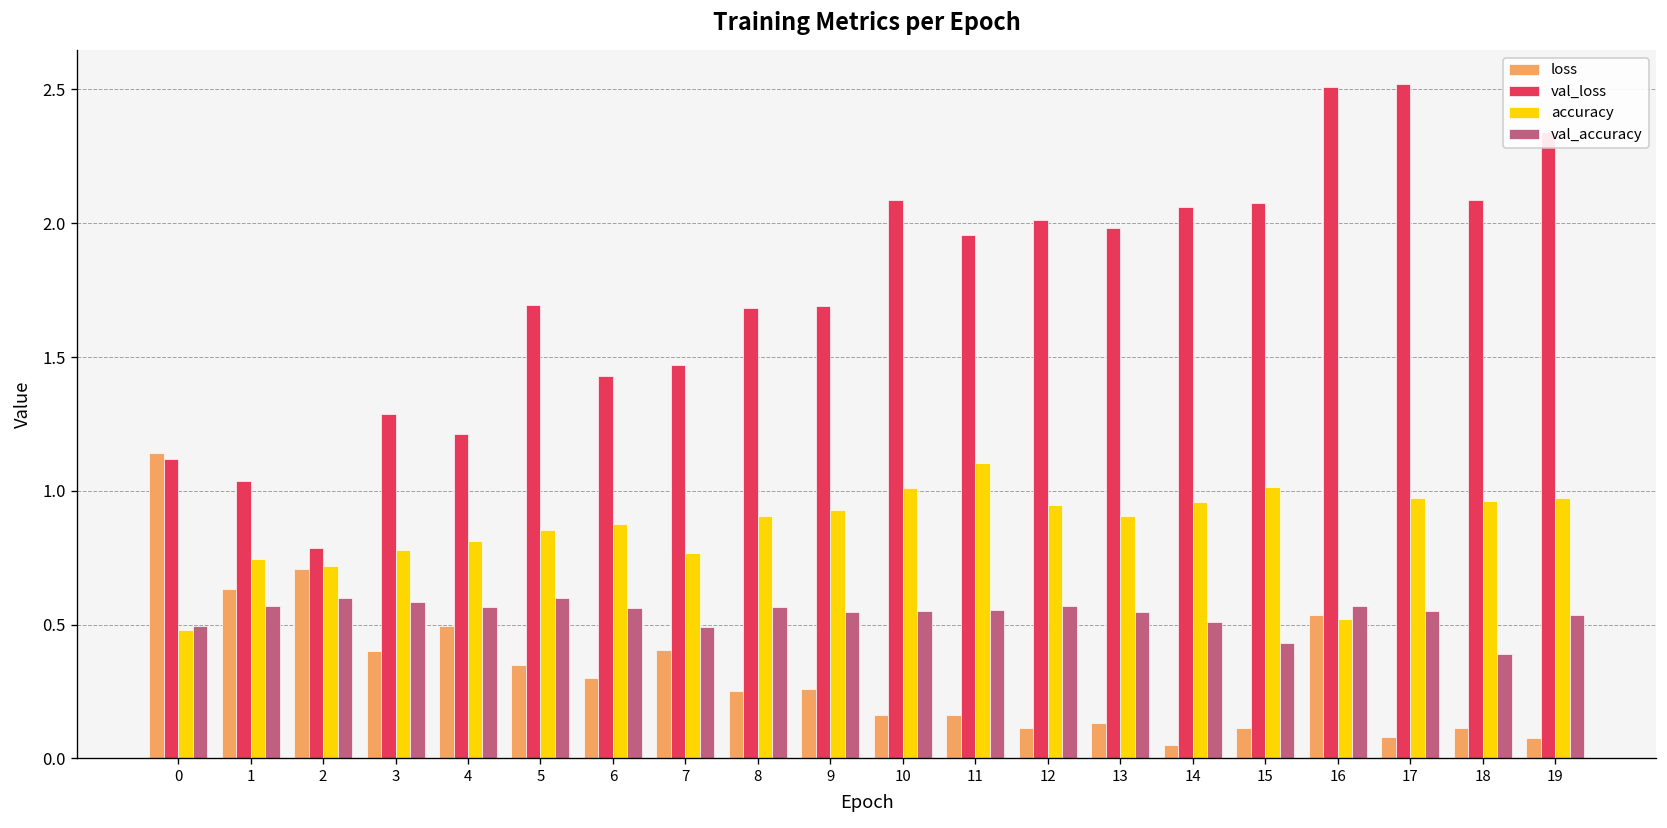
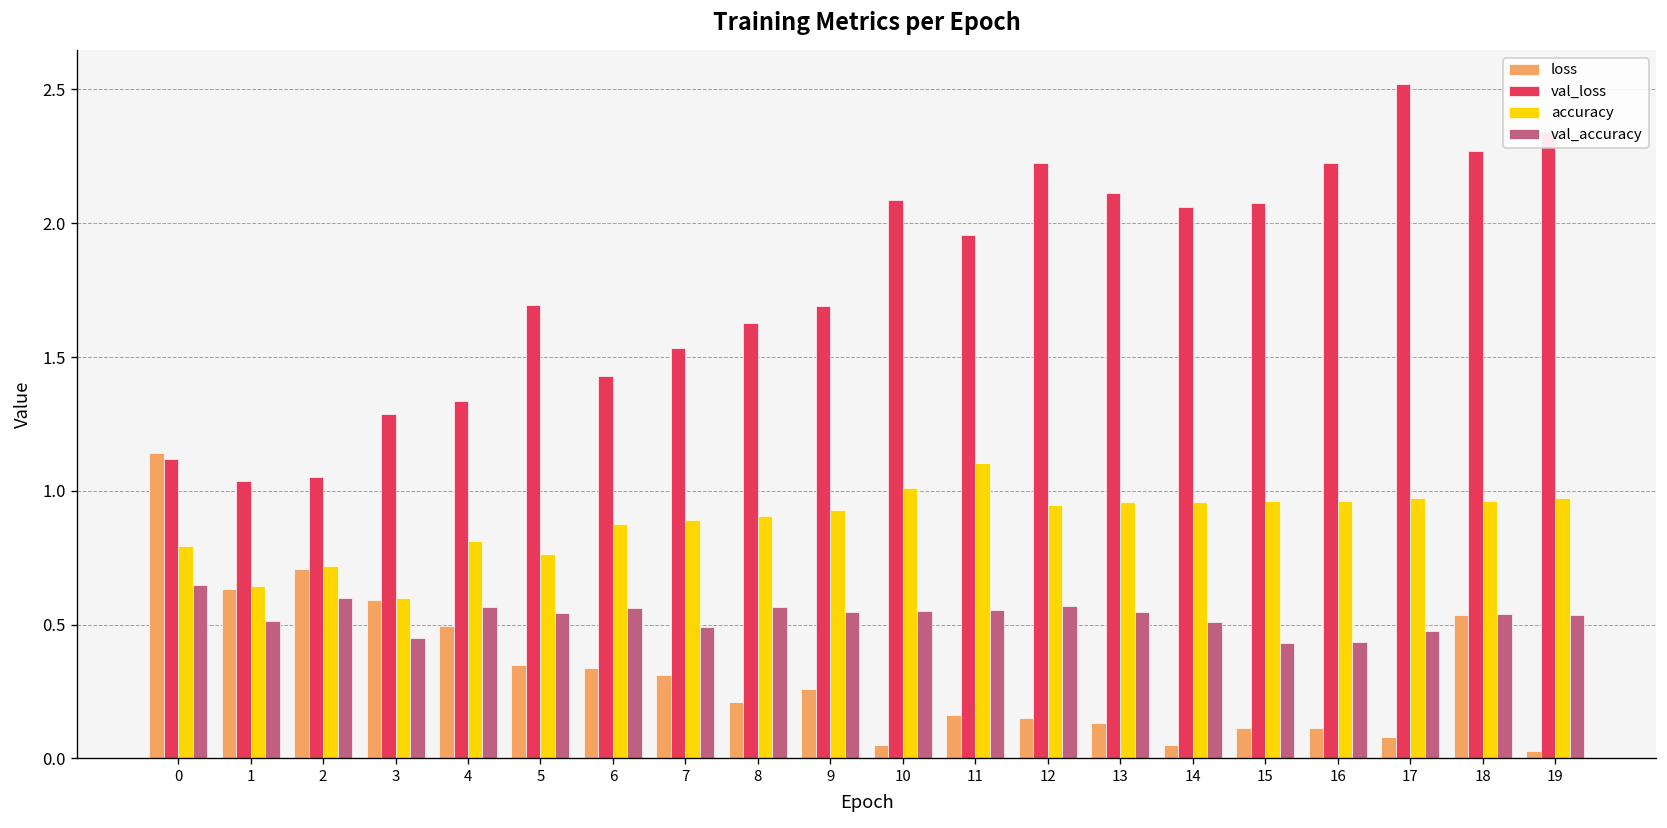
accuracy, 0: 0.48 -> 0.79
val_accuracy, 0: 0.50 -> 0.65
accuracy, 1: 0.74 -> 0.64
val_accuracy, 1: 0.57 -> 0.51
val_loss, 2: 0.79 -> 1.05
loss, 3: 0.40 -> 0.59
accuracy, 3: 0.78 -> 0.60
val_accuracy, 3: 0.59 -> 0.45
val_loss, 4: 1.21 -> 1.34
accuracy, 5: 0.85 -> 0.76
val_accuracy, 5: 0.60 -> 0.54
loss, 6: 0.30 -> 0.34
loss, 7: 0.40 -> 0.31
val_loss, 7: 1.47 -> 1.53
accuracy, 7: 0.77 -> 0.89
loss, 8: 0.25 -> 0.21
val_loss, 8: 1.68 -> 1.63
loss, 10: 0.16 -> 0.05
loss, 12: 0.11 -> 0.15
val_loss, 12: 2.01 -> 2.22
val_loss, 13: 1.98 -> 2.11
accuracy, 13: 0.91 -> 0.96
accuracy, 15: 1.01 -> 0.96
loss, 16: 0.54 -> 0.11
val_loss, 16: 2.51 -> 2.23
accuracy, 16: 0.52 -> 0.96
val_accuracy, 16: 0.57 -> 0.44
val_accuracy, 17: 0.55 -> 0.48
loss, 18: 0.11 -> 0.54
val_loss, 18: 2.09 -> 2.27
val_accuracy, 18: 0.39 -> 0.54
loss, 19: 0.08 -> 0.03
